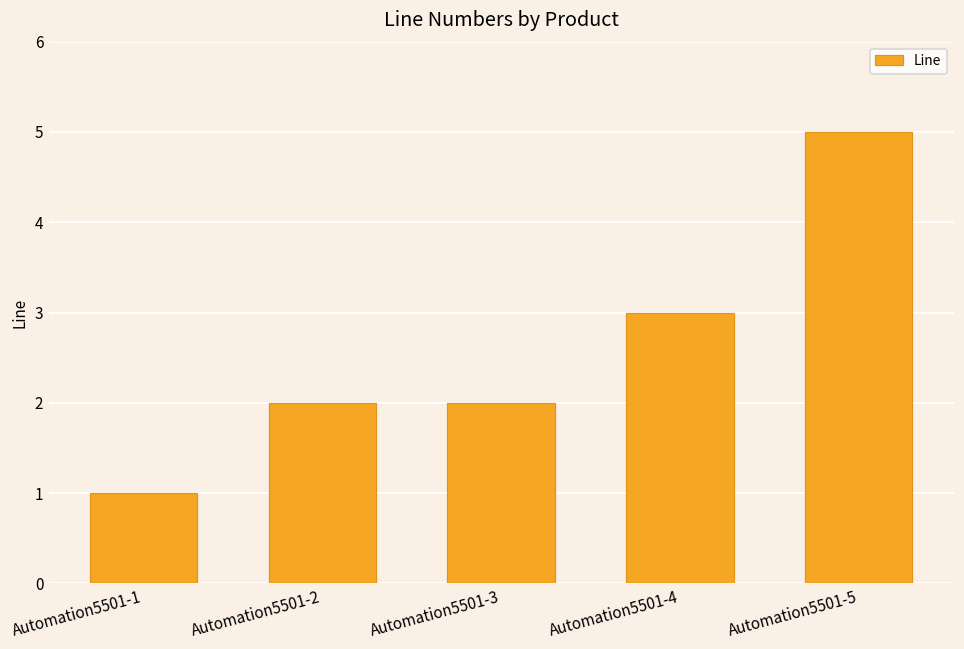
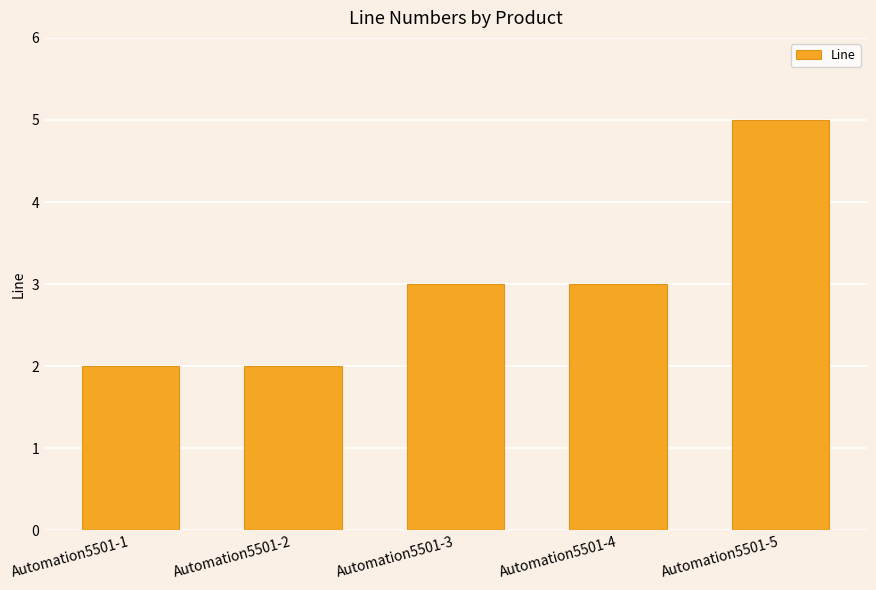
Automation5501-1: 1 -> 2
Automation5501-3: 2 -> 3
